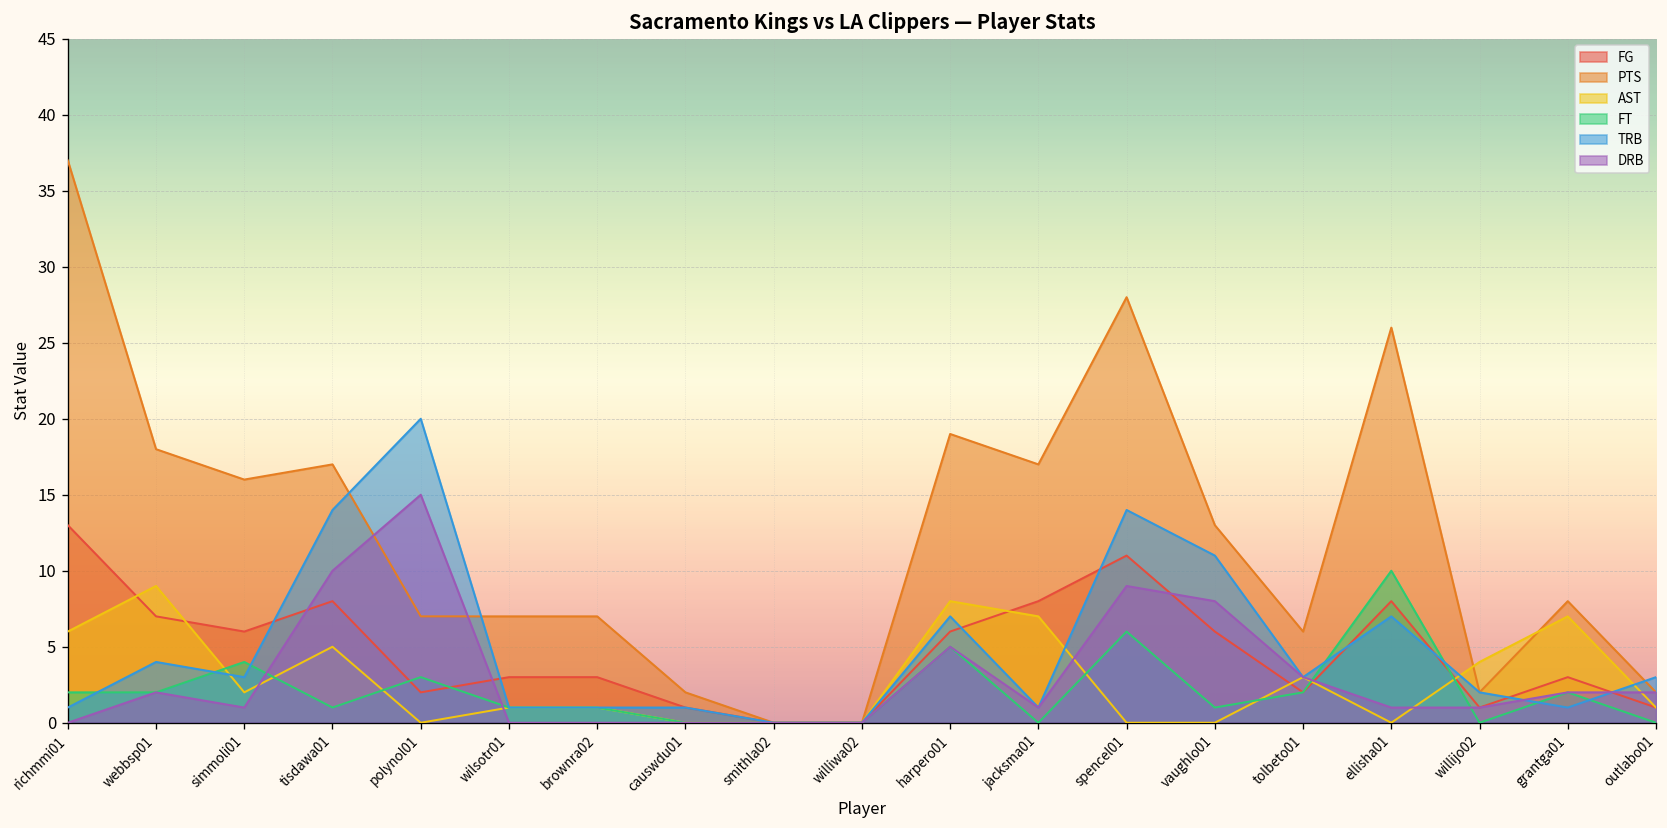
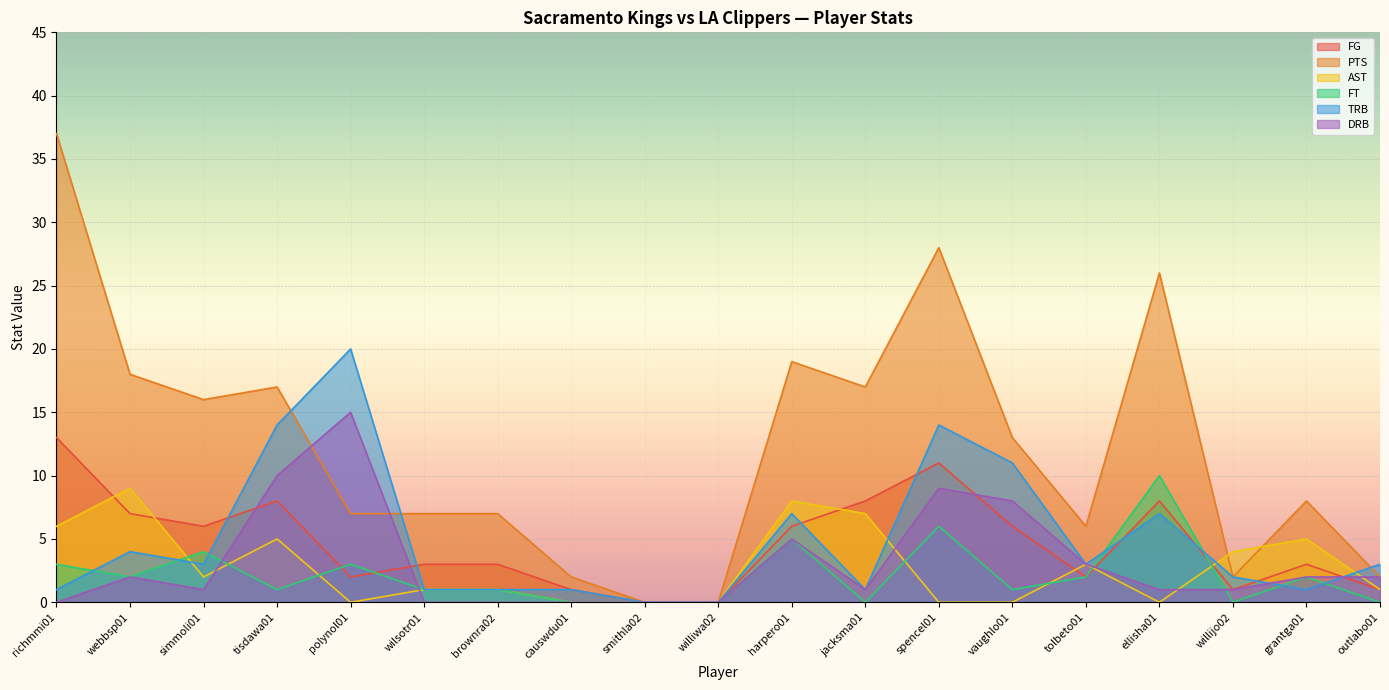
FT, richmmi01: 2 -> 3
AST, grantga01: 7 -> 5
